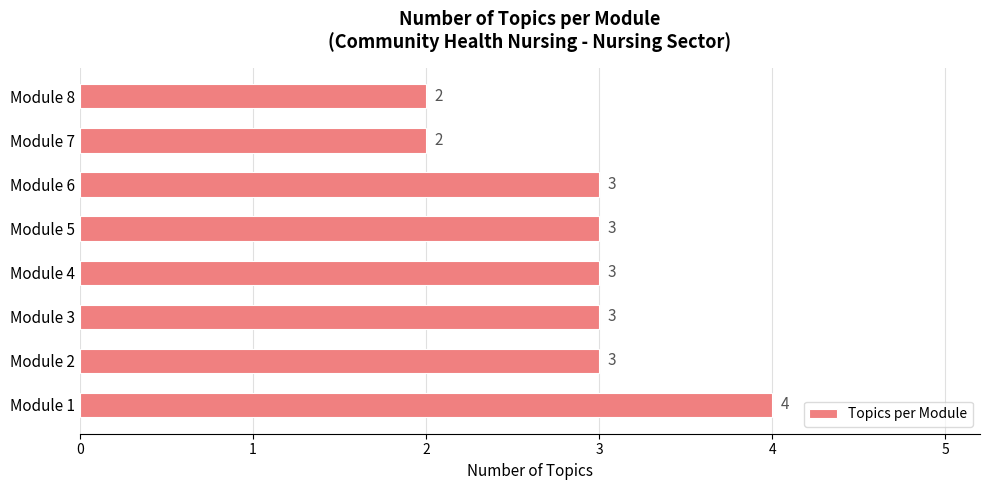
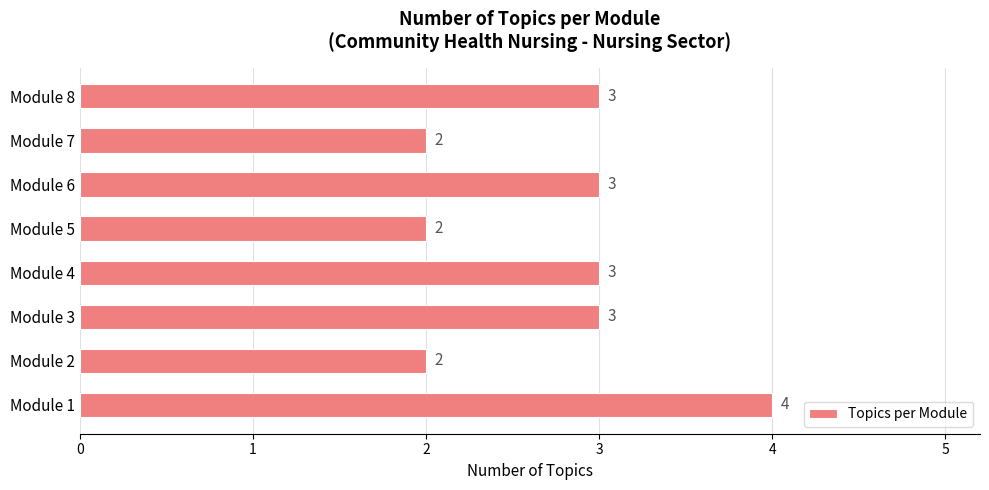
Module 8: 2 -> 3
Module 5: 3 -> 2
Module 2: 3 -> 2
